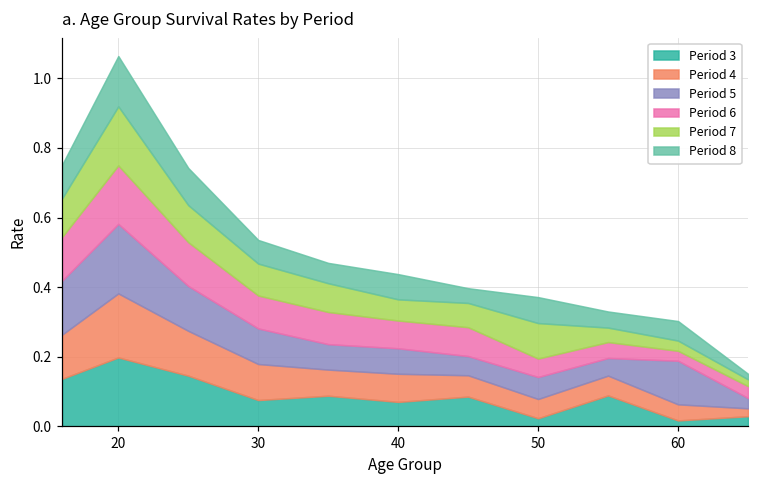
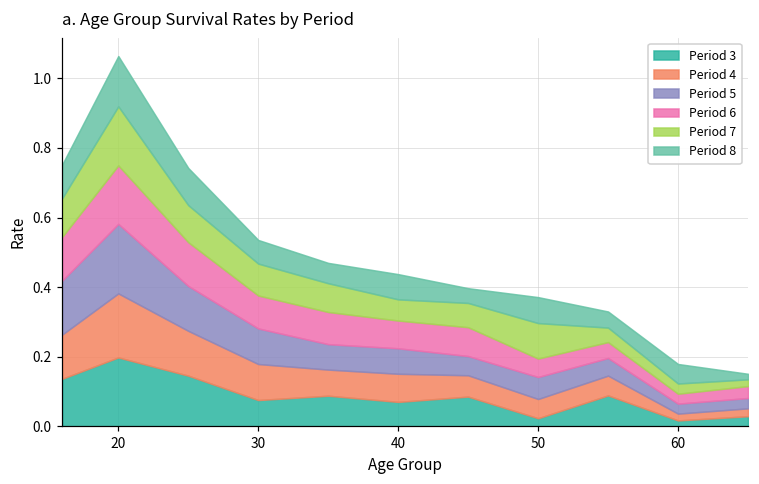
Period 4, 60: 0.05 -> 0.02
Period 5, 60: 0.13 -> 0.03
